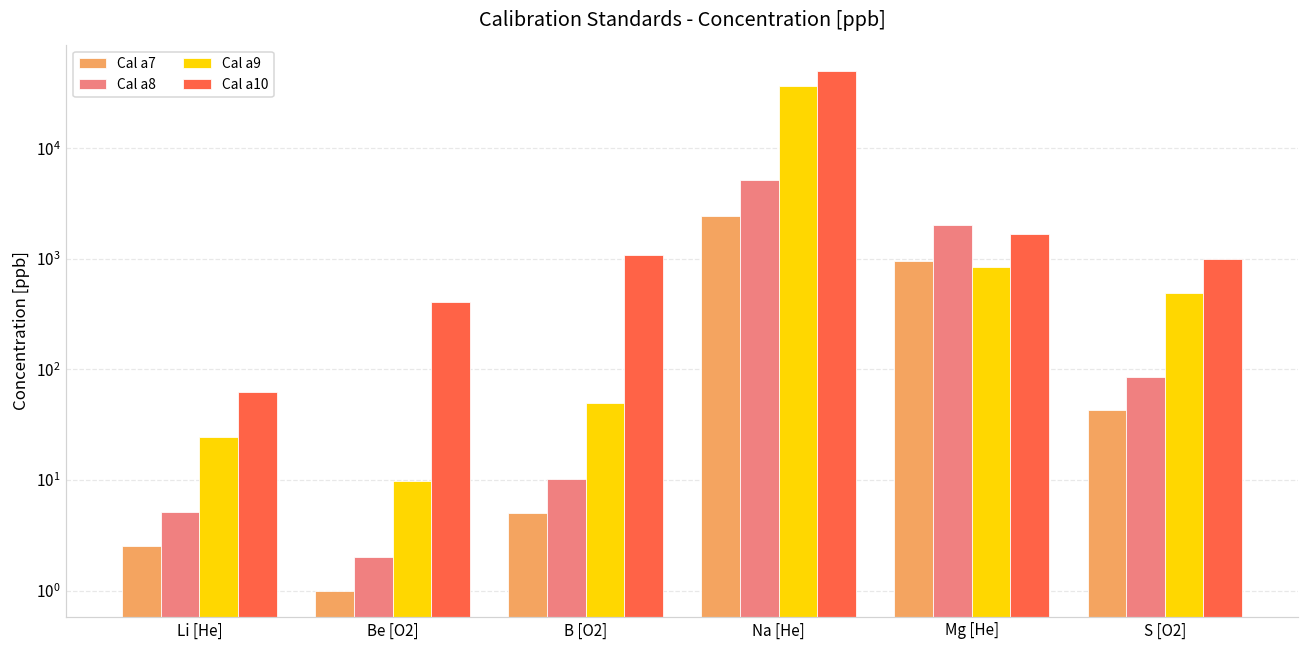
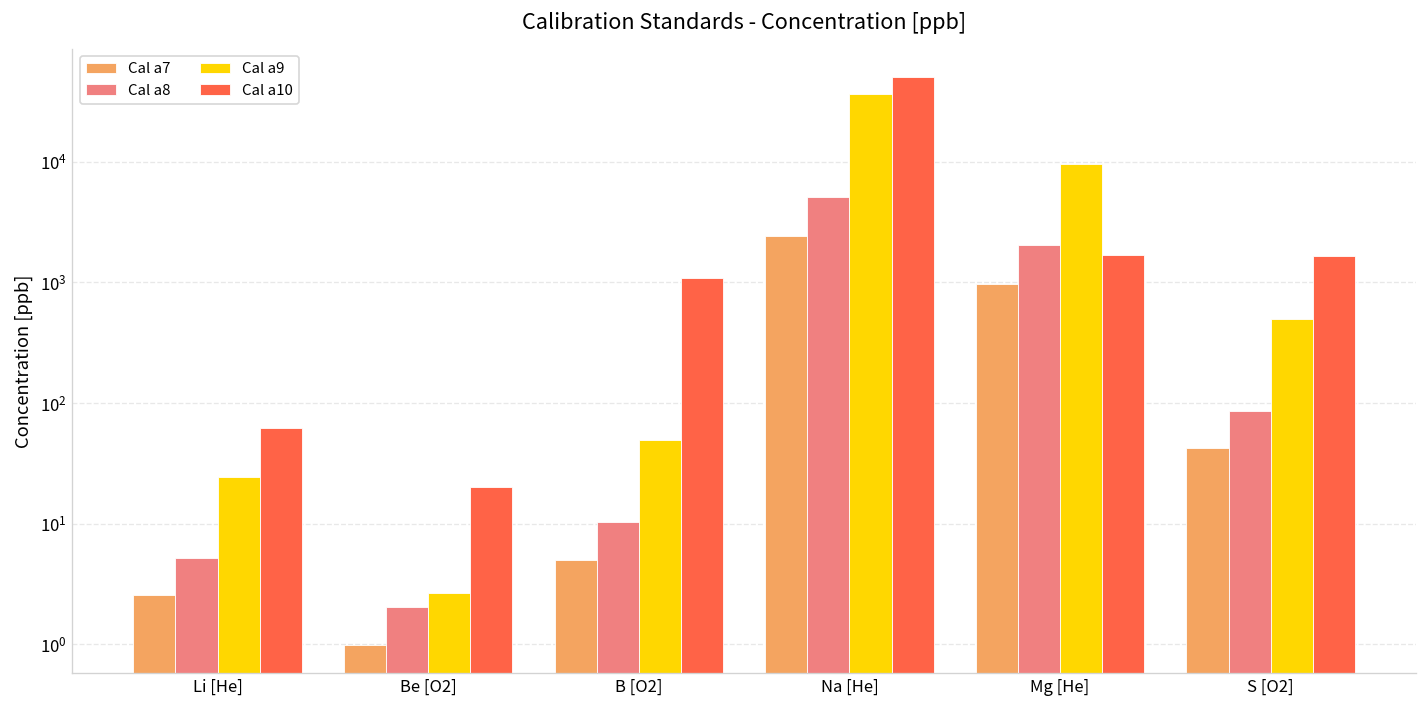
Cal a9, Be [O2]: 10 -> 2.6
Cal a10, Be [O2]: 400 -> 20
Cal a9, Mg [He]: 800 -> 10000
Cal a10, S [O2]: 1000 -> 1700
